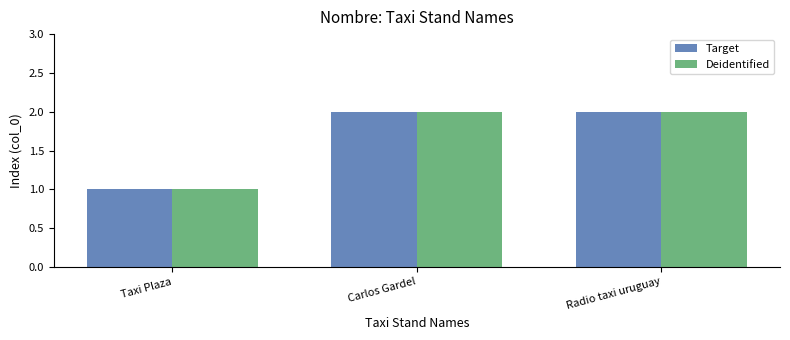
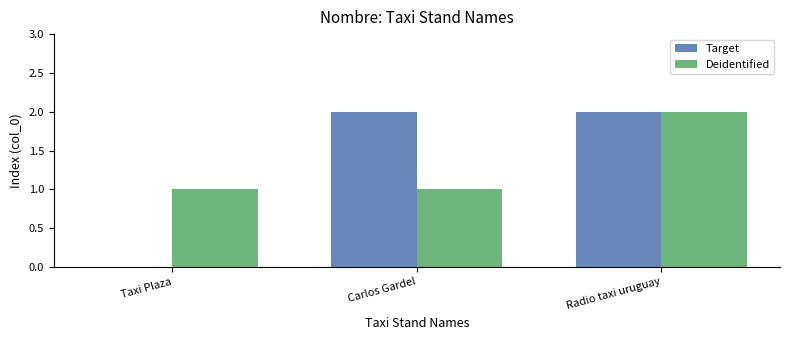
Target, Taxi Plaza: 1 -> 0
Deidentified, Carlos Gardel: 2 -> 1
